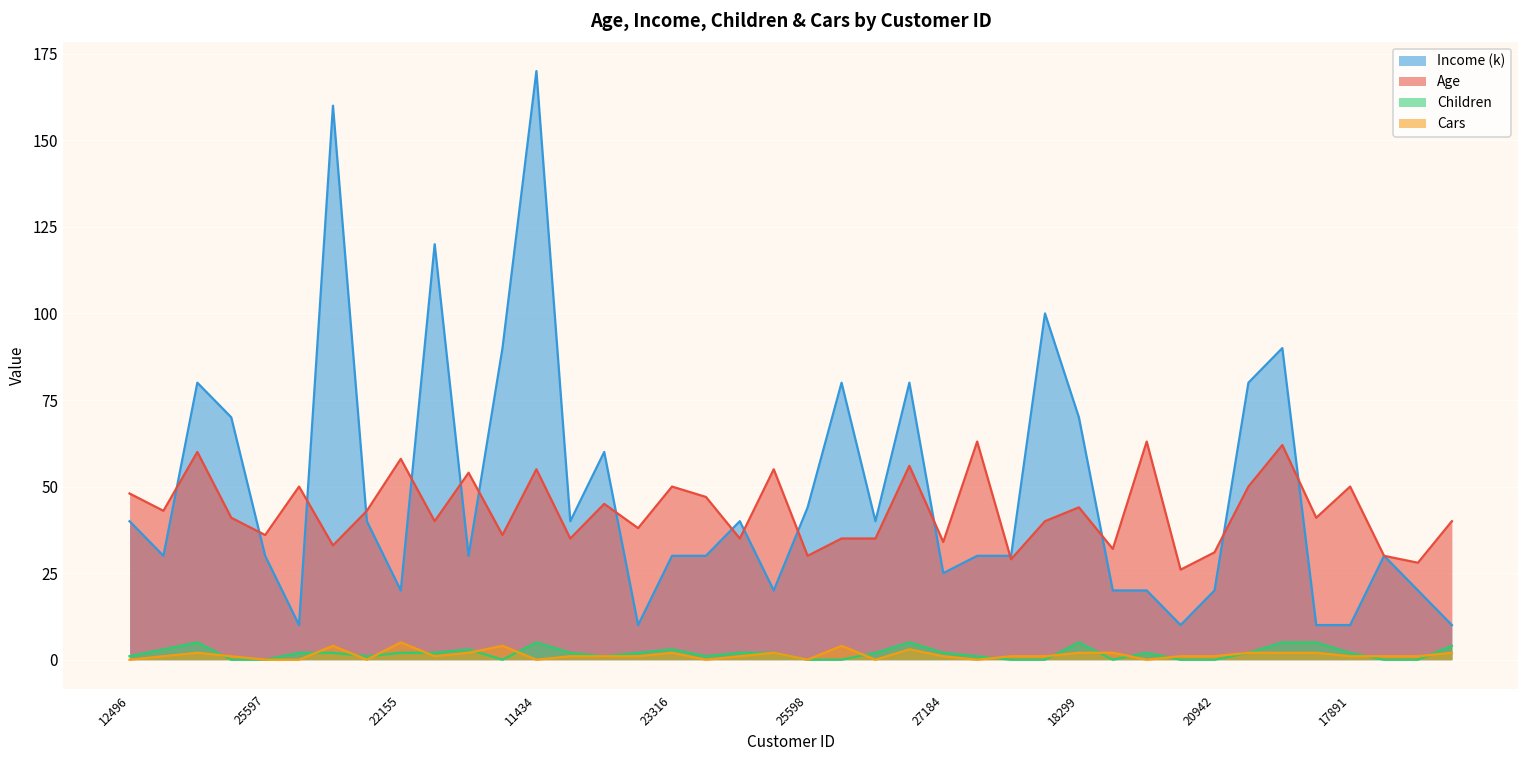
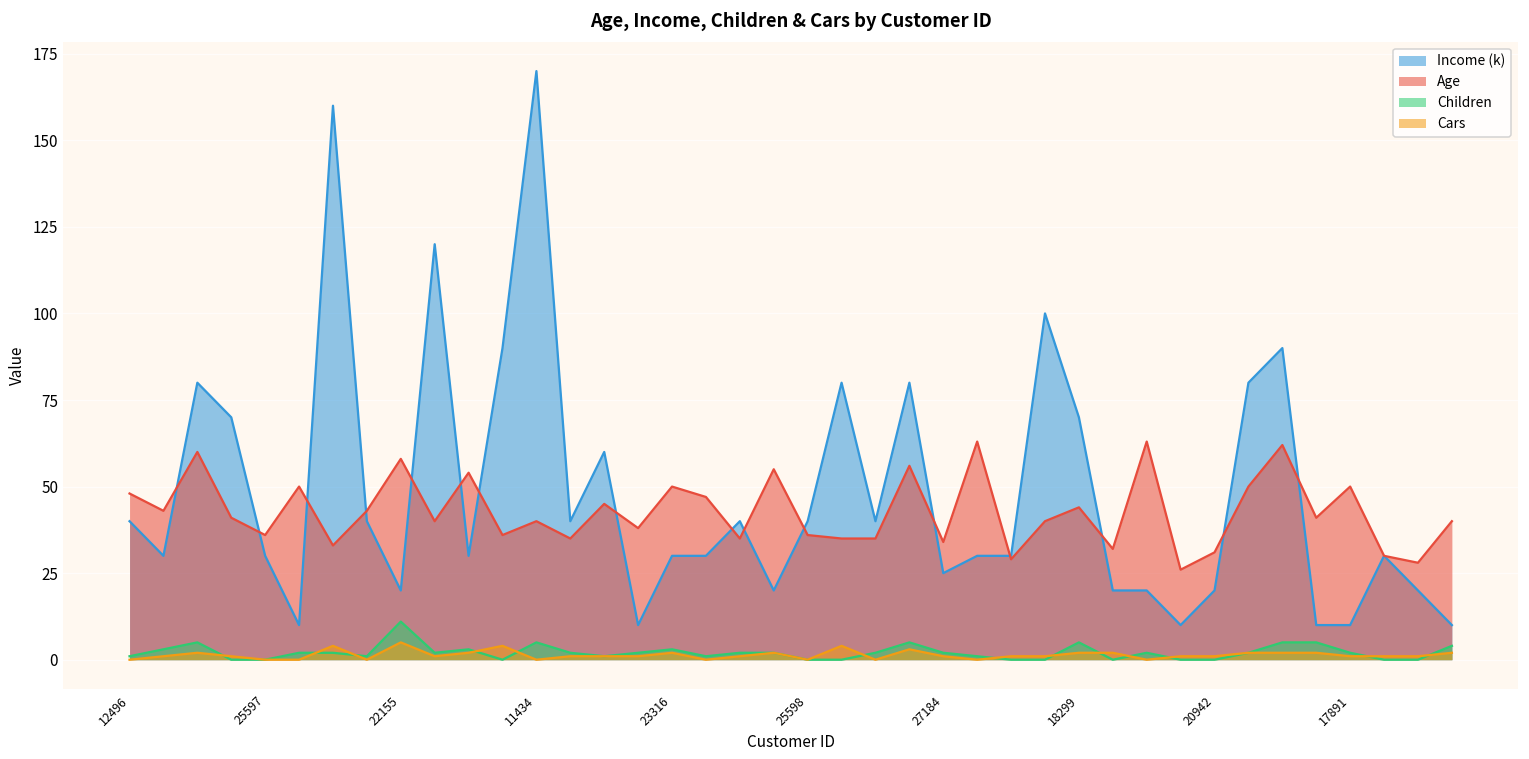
Children, 22155: 2 -> 11
Age, 11434: 55 -> 40
Income (k), 25598: 44 -> 40
Age, 25598: 30 -> 36
